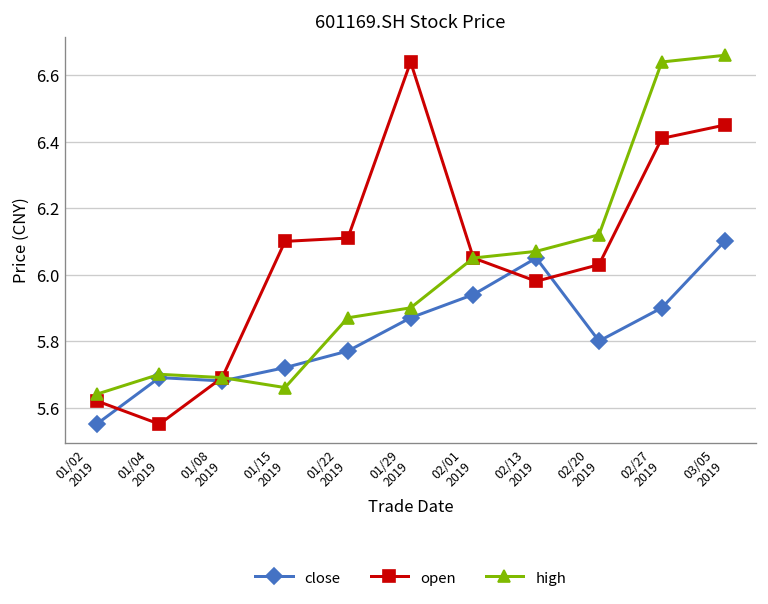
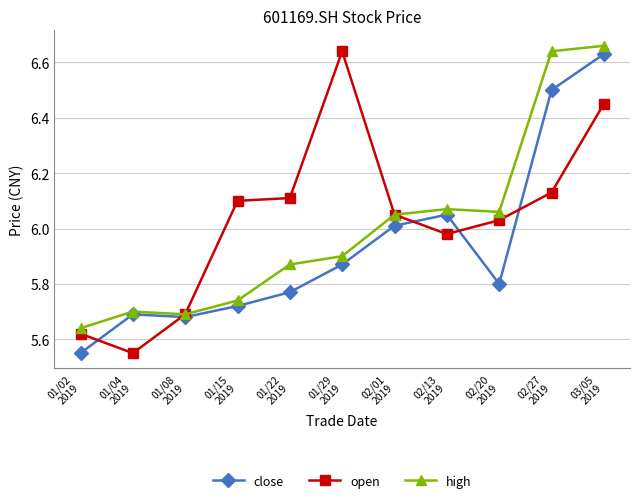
high, 01/15 2019: 5.66 -> 5.74
close, 02/01 2019: 5.94 -> 6.01
high, 02/20 2019: 6.12 -> 6.06
close, 02/27 2019: 5.9 -> 6.5
open, 02/27 2019: 6.41 -> 6.13
close, 03/05 2019: 6.10 -> 6.63
